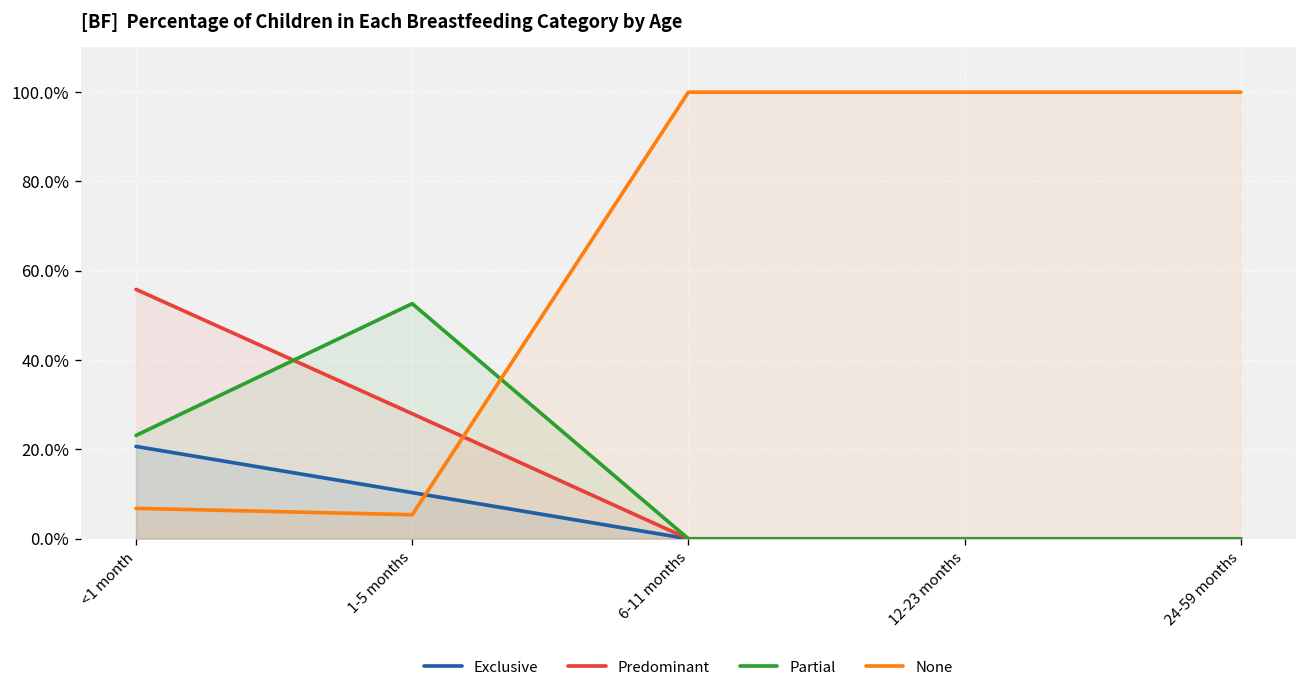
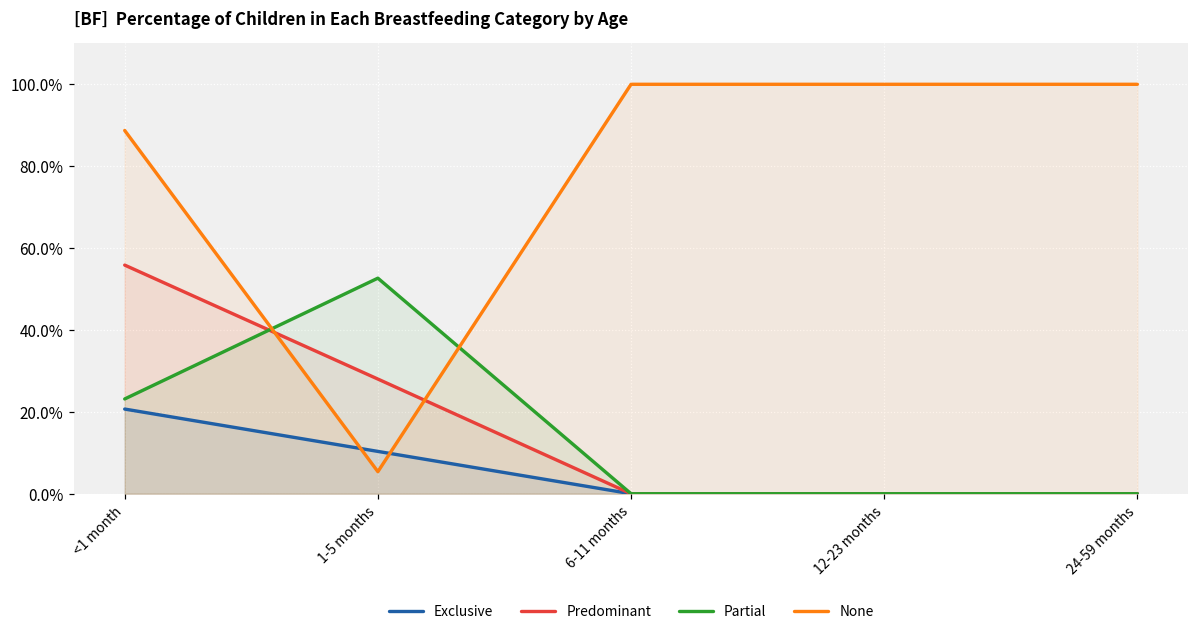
None, <1 month: 7% -> 89%
